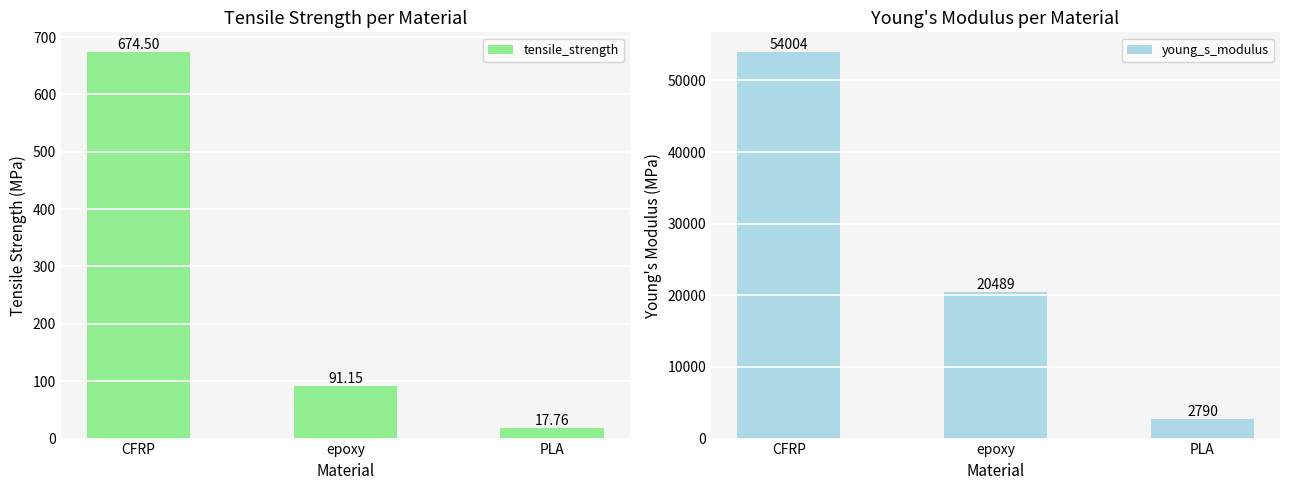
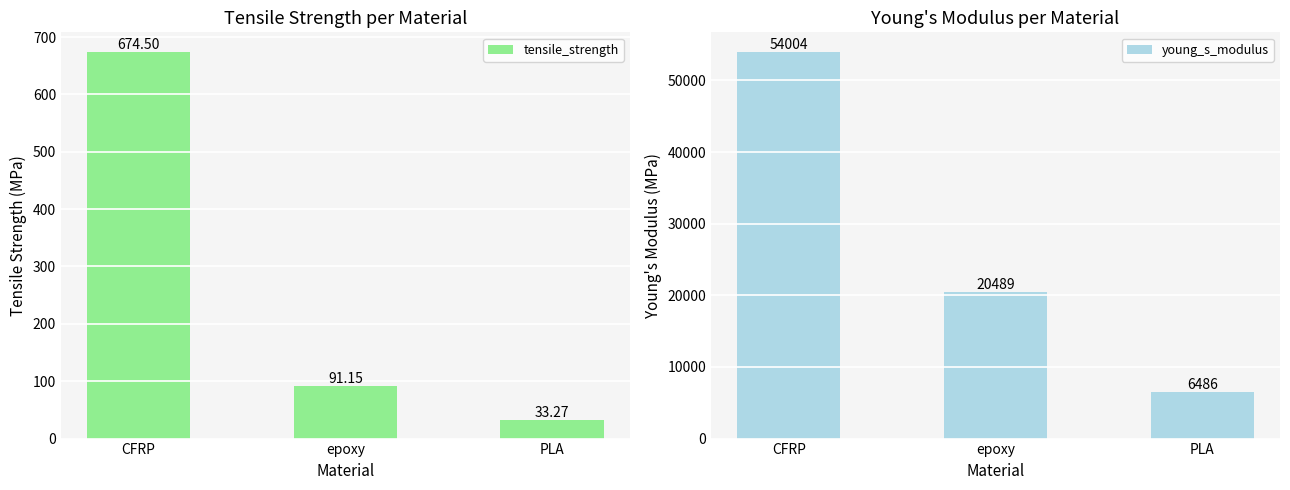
Tensile Strength per Material, PLA: 17.76 -> 33.27
Young's Modulus per Material, PLA: 2790 -> 6486
